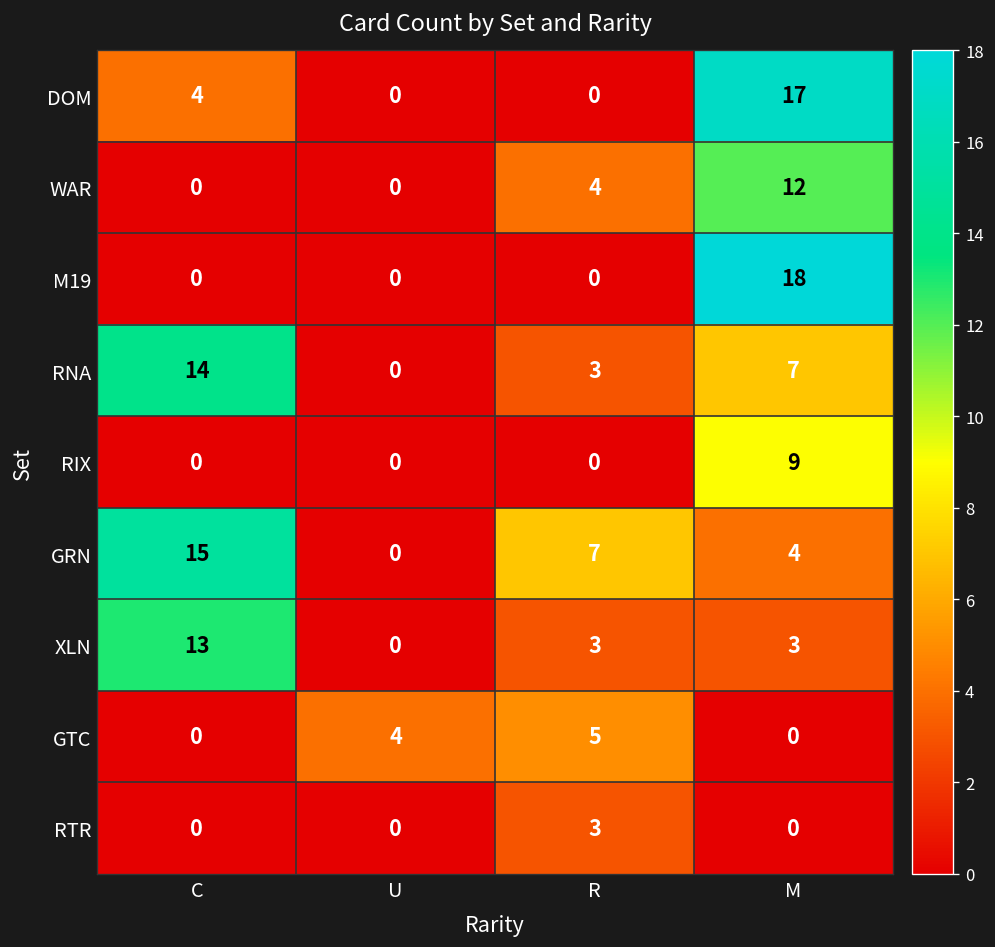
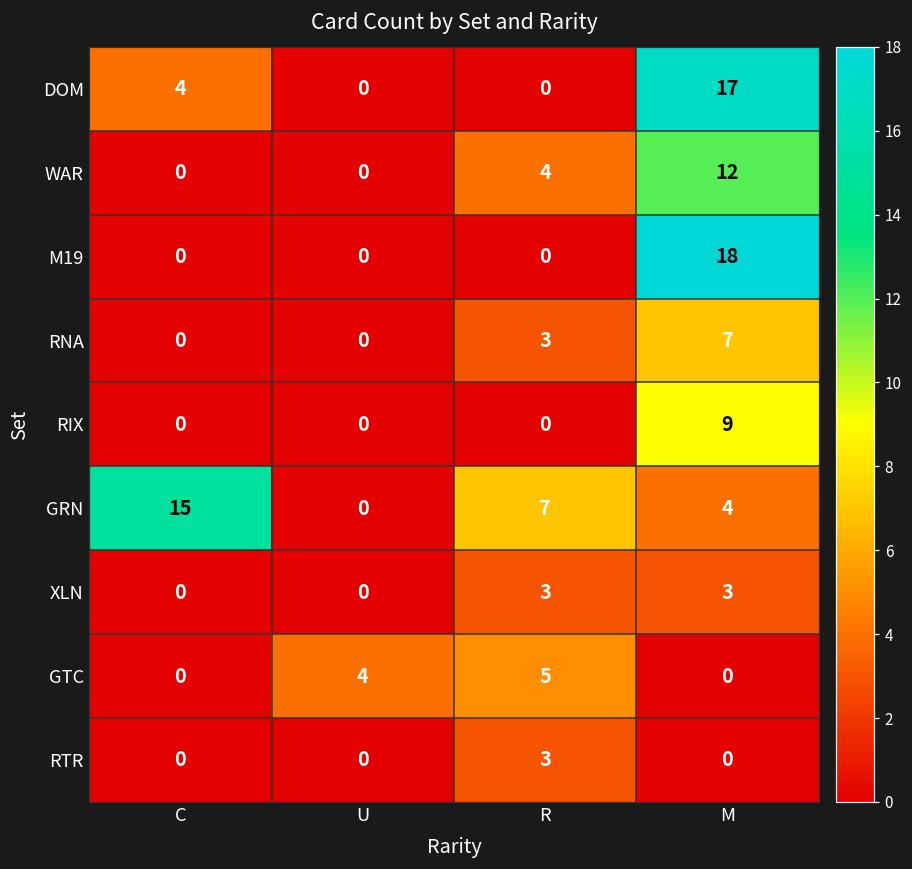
RNA, C: 14 -> 0
XLN, C: 13 -> 0
